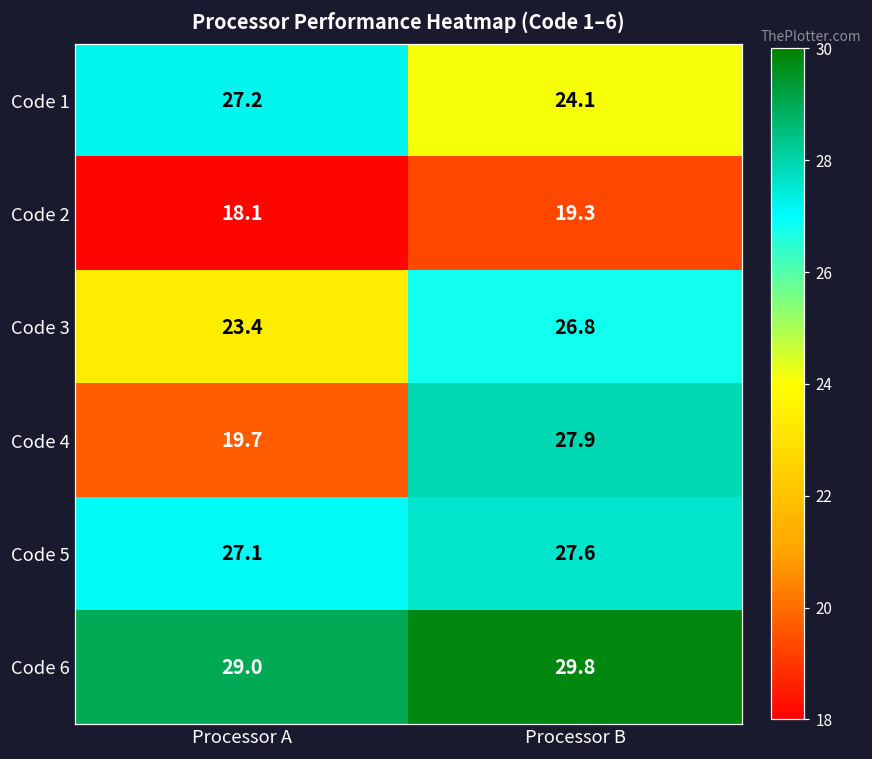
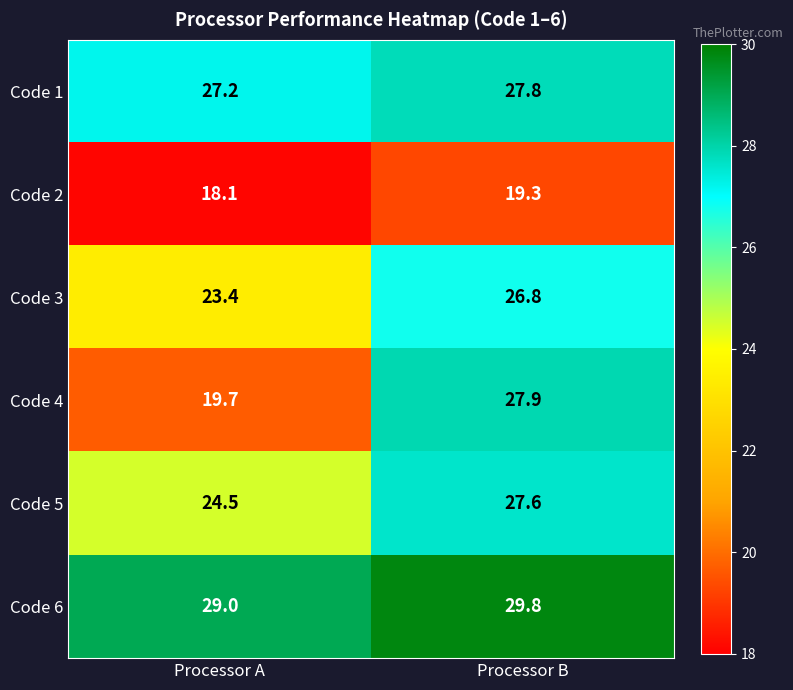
Code 1, Processor B: 24.1 -> 27.8
Code 5, Processor A: 27.1 -> 24.5
